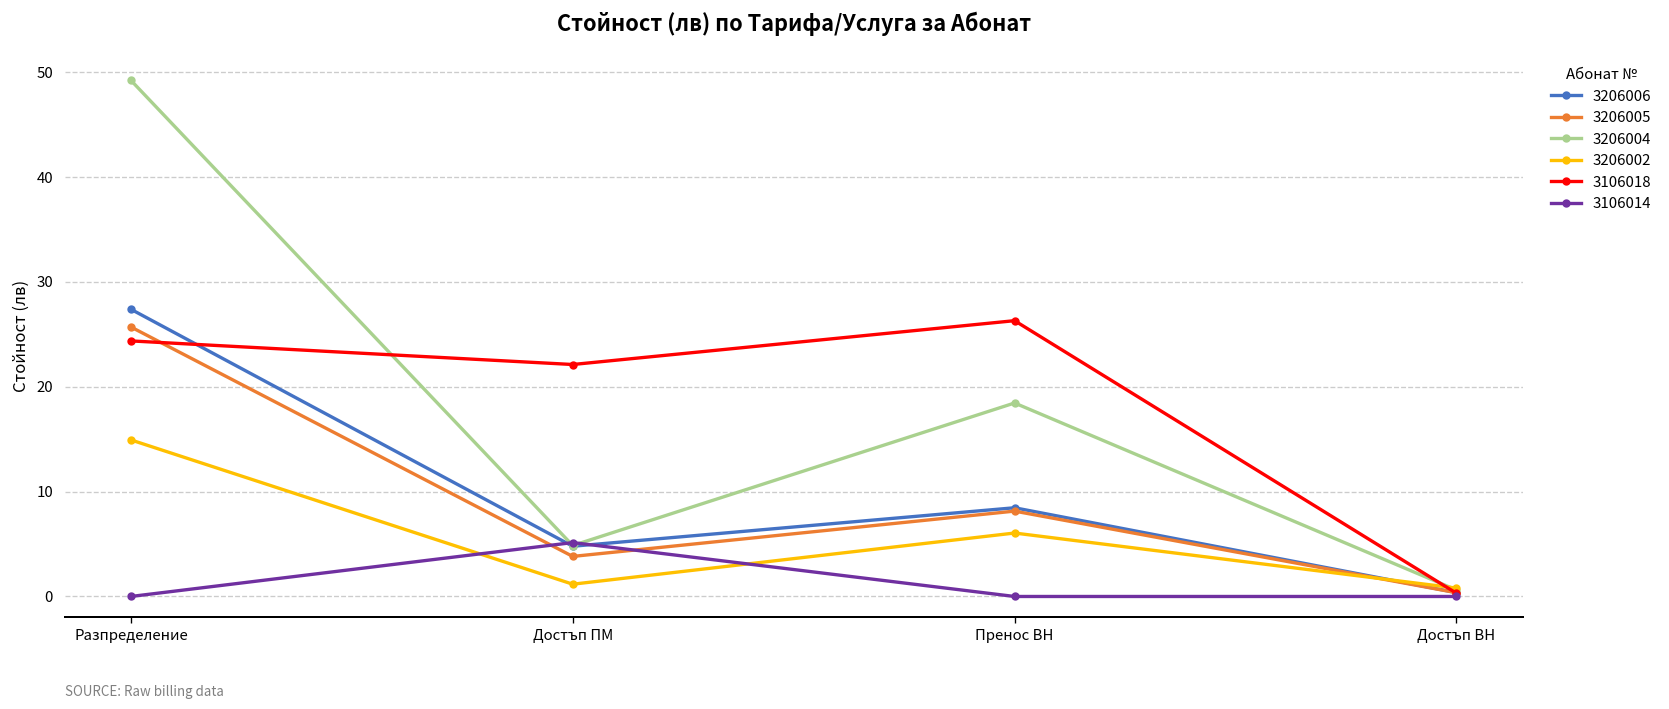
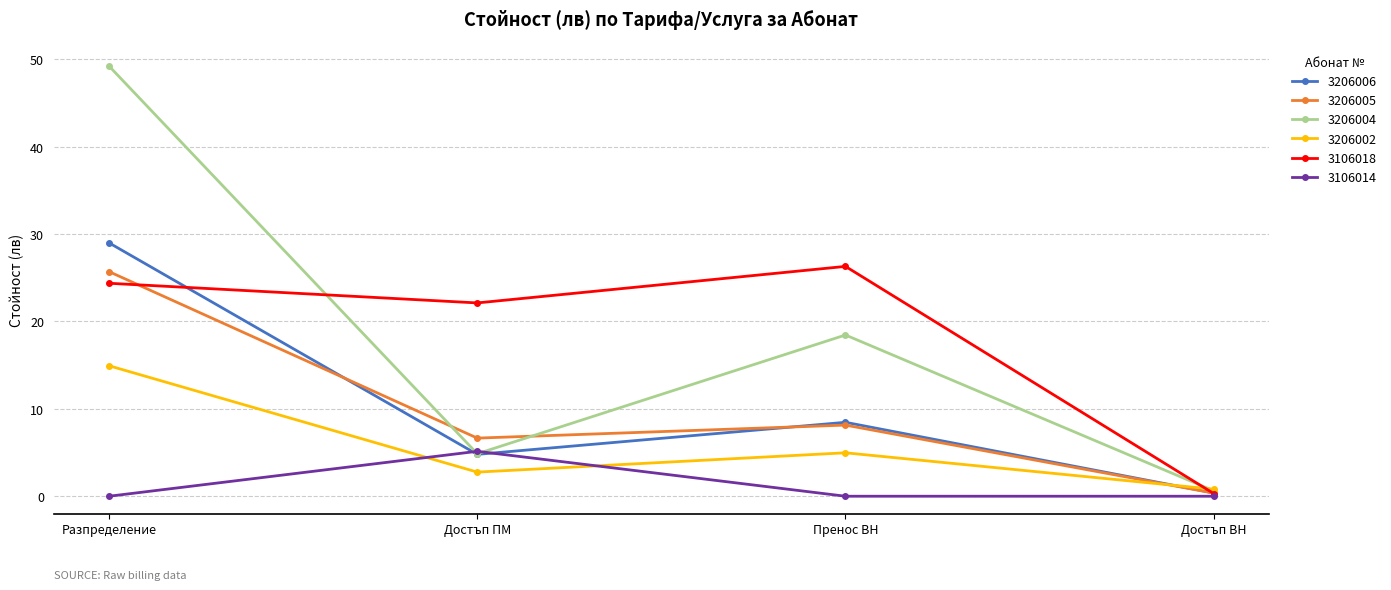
3206006, Разпределение: 27 -> 29
3206005, Достъп ПМ: 4 -> 7
3206002, Достъп ПМ: 1 -> 3
3206002, Пренос ВН: 6 -> 5
